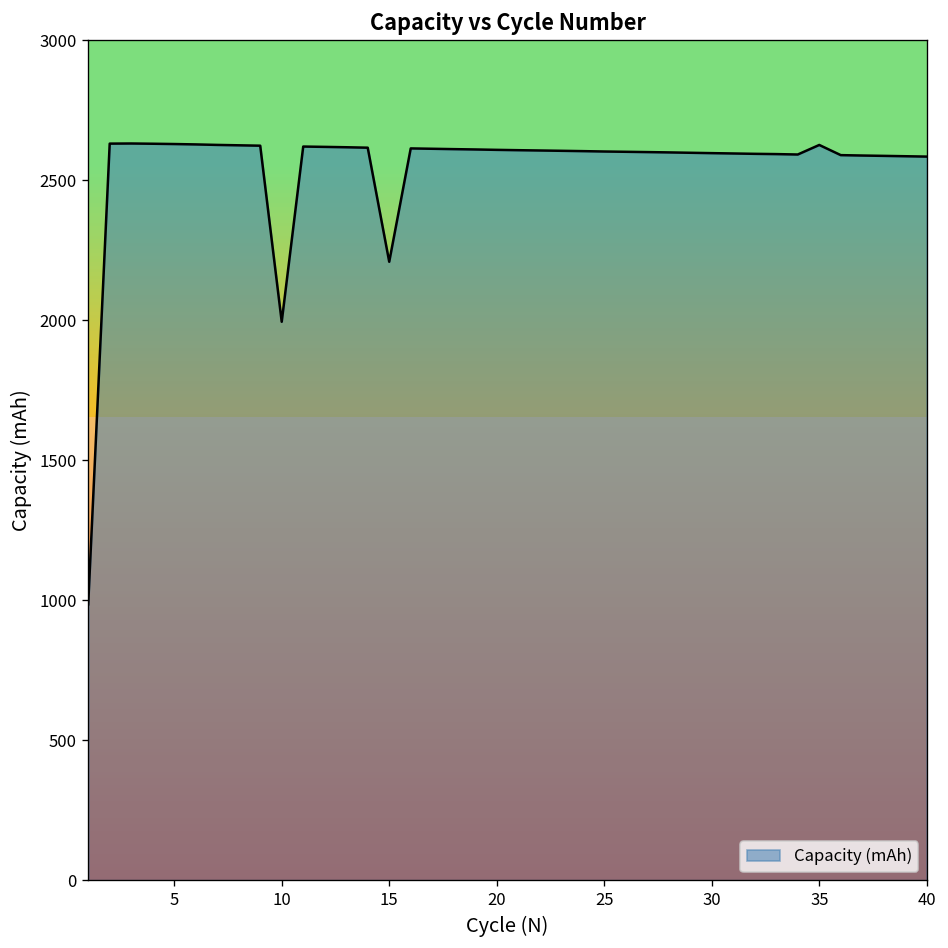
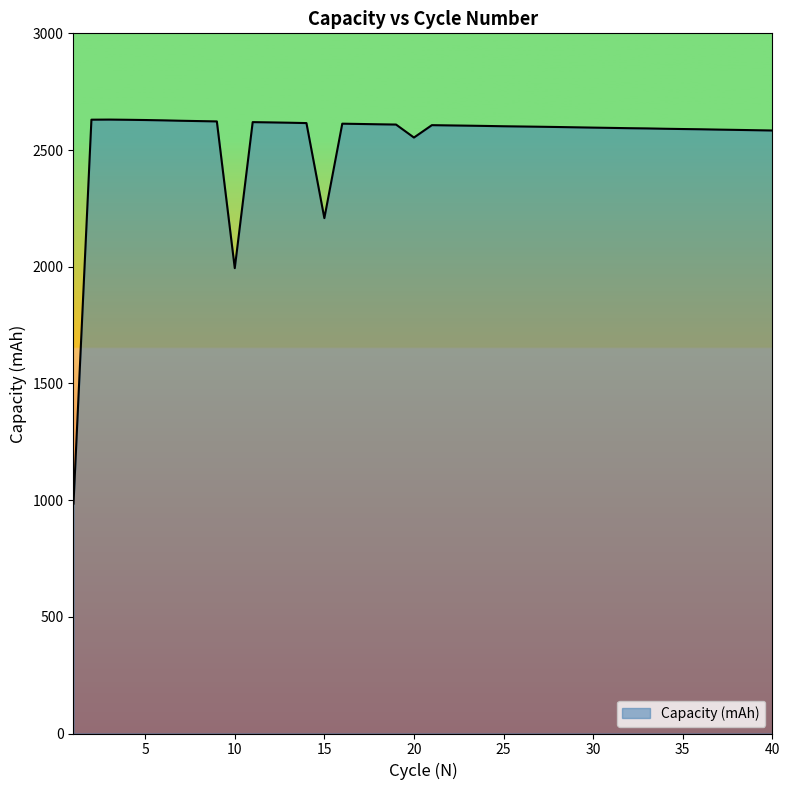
20: 2610 -> 2550
35: 2630 -> 2590
